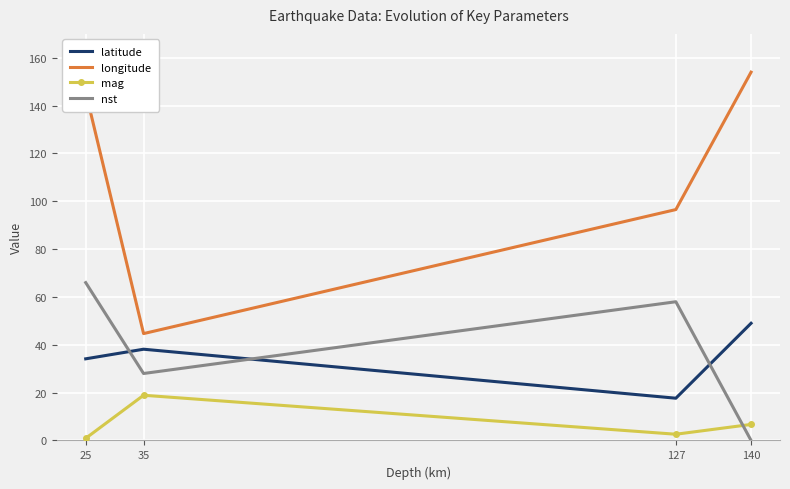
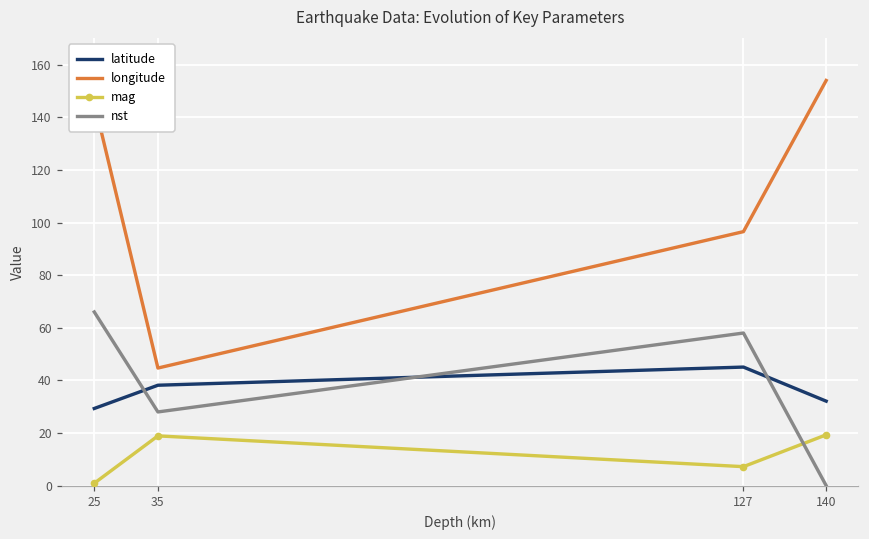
latitude, 25: 34 -> 29
latitude, 127: 18 -> 45
mag, 127: 3 -> 7
latitude, 140: 49 -> 32
mag, 140: 7 -> 19
